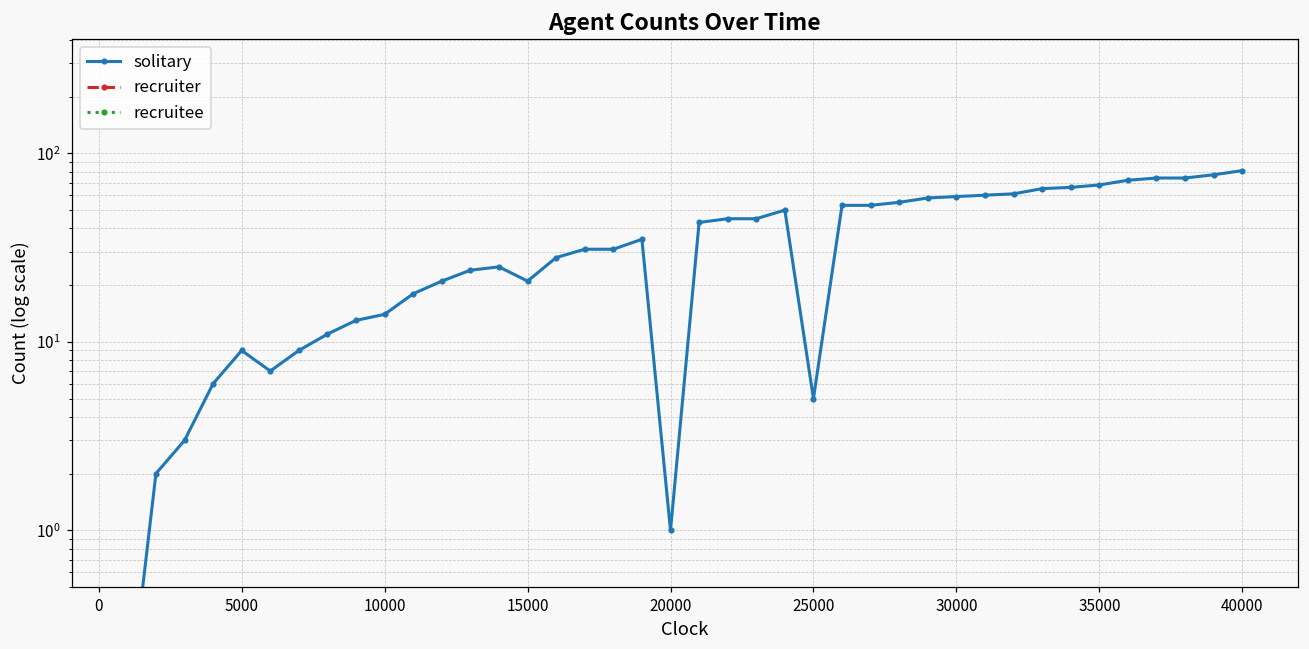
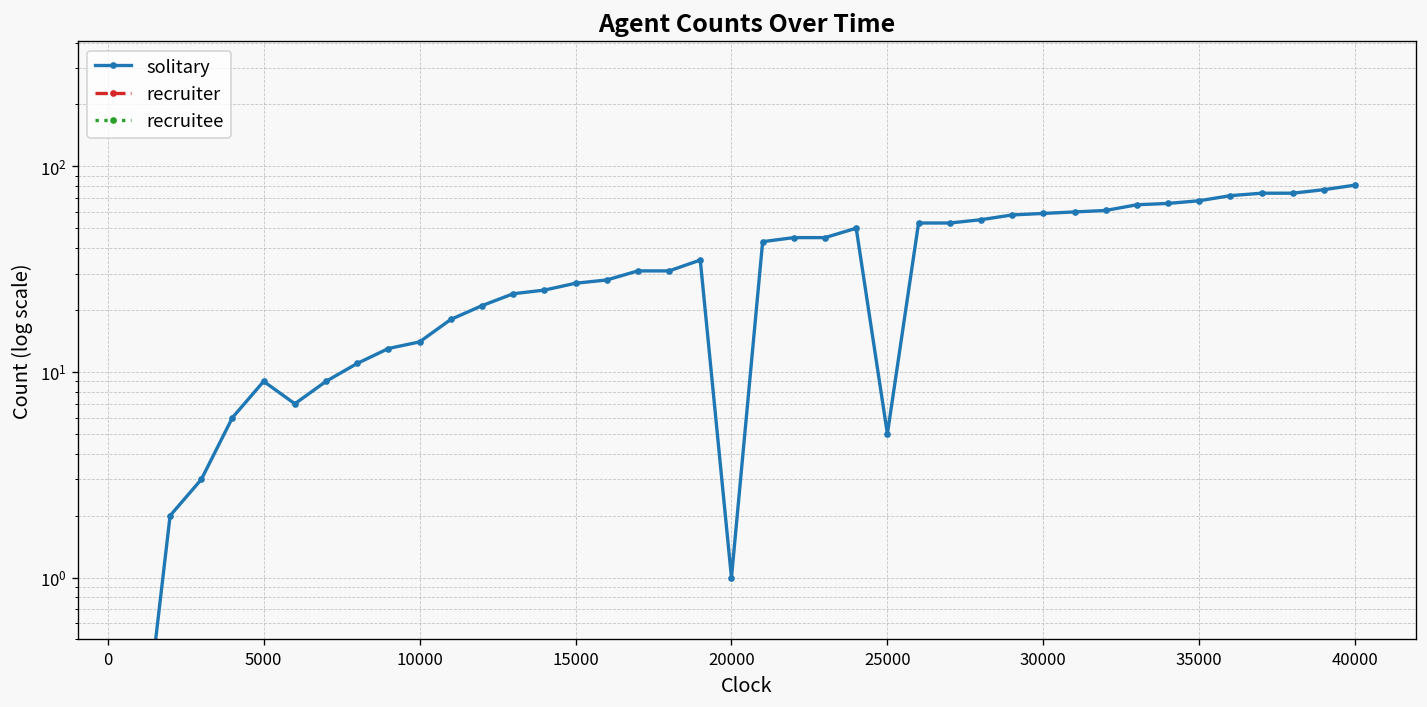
solitary, 15000: 21 -> 27
